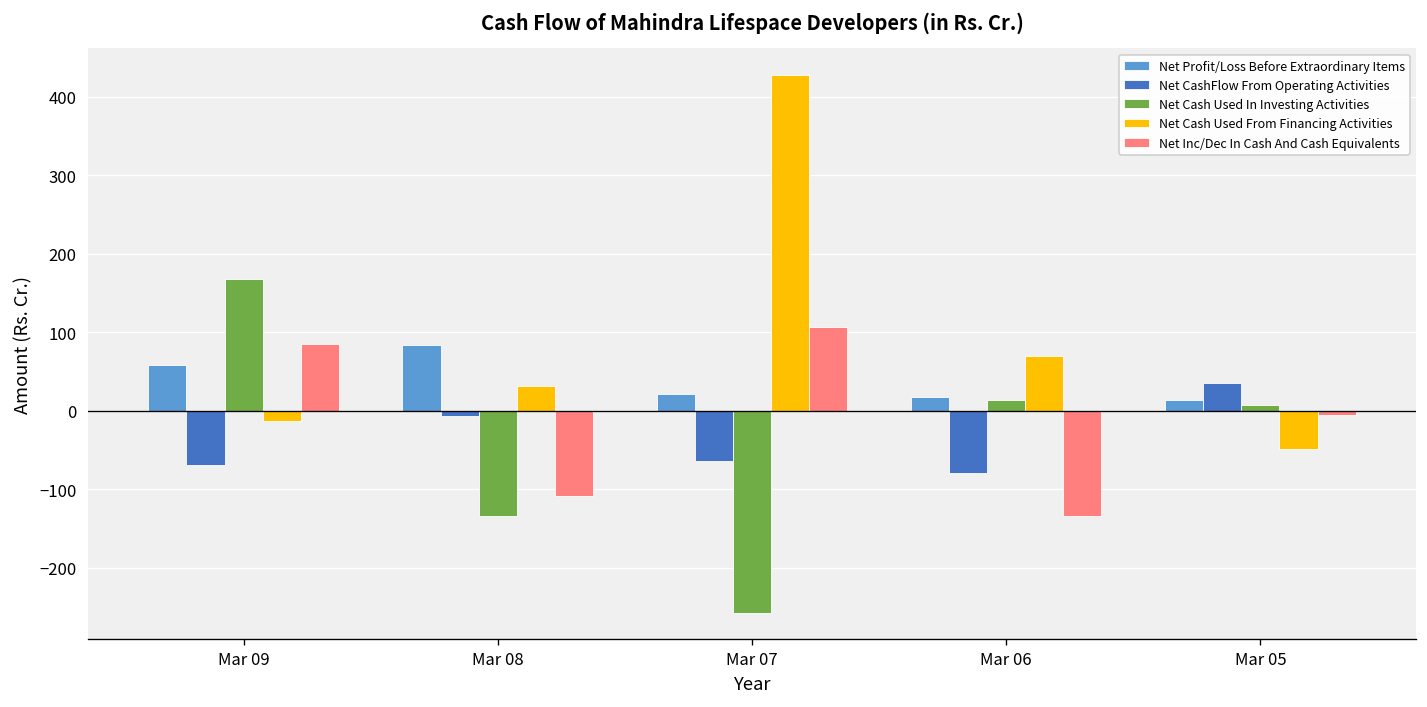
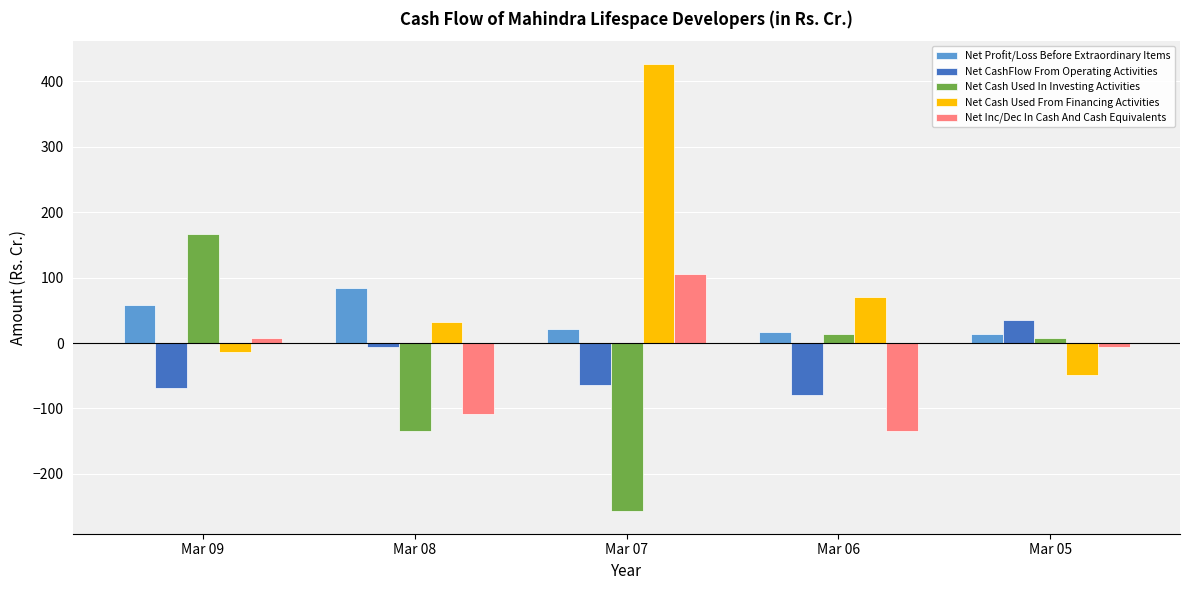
Net Inc/Dec In Cash And Cash Equivalents, Mar 09: 90 -> 10
